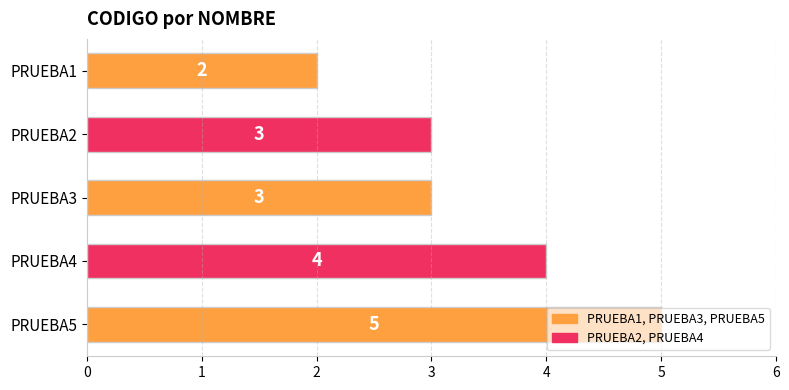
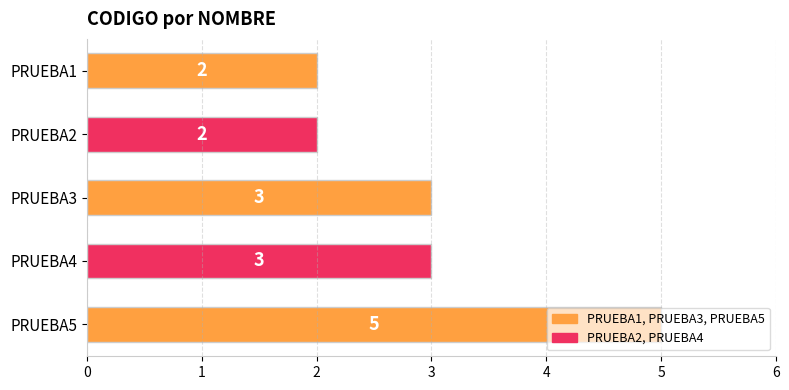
PRUEBA2: 3 -> 2
PRUEBA4: 4 -> 3
